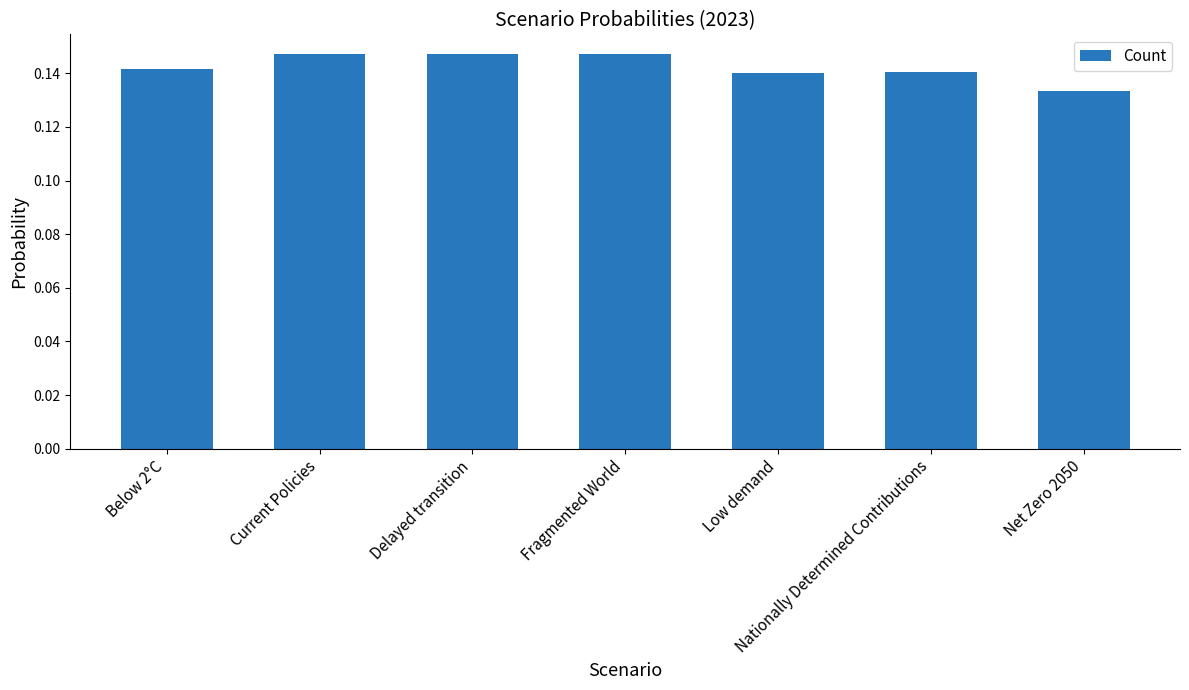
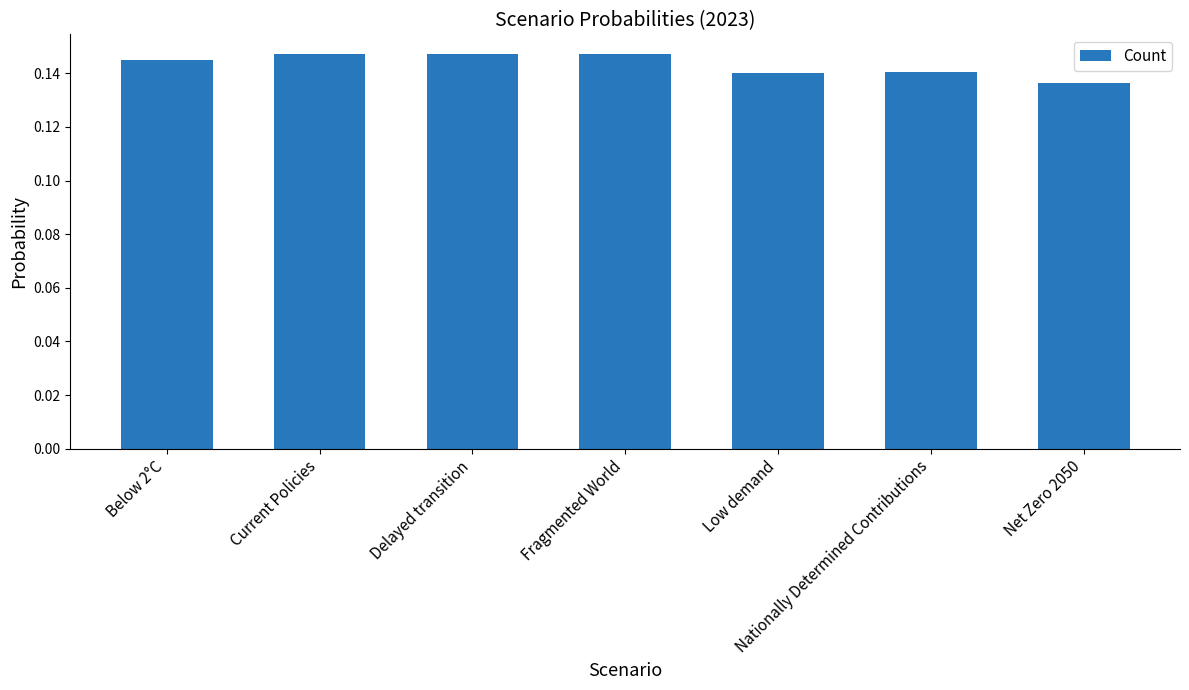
Below 2°C: 0.142 -> 0.145
Net Zero 2050: 0.133 -> 0.137
